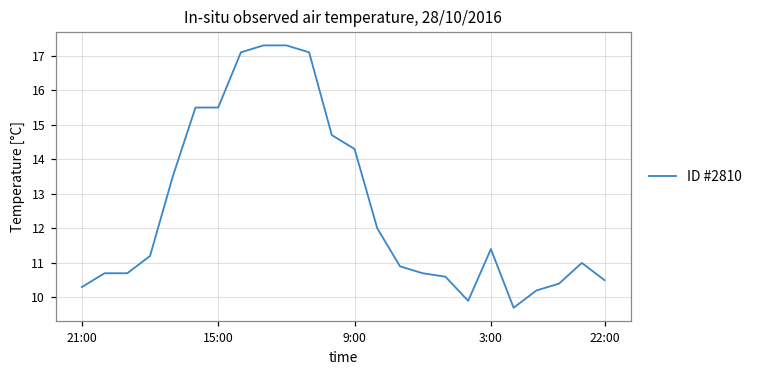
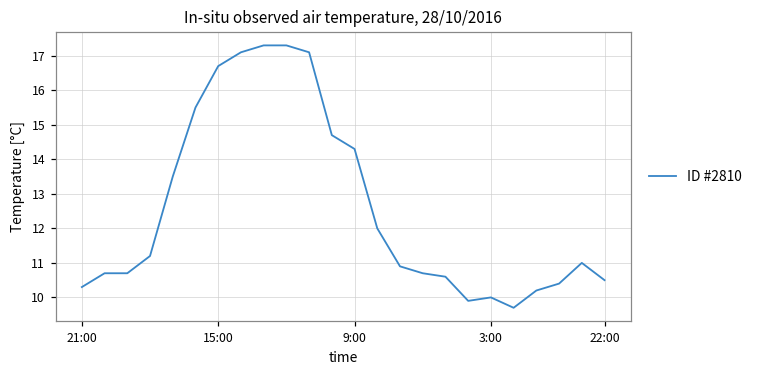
15:00: 15.5 -> 16.7
3:00: 11.4 -> 10.0
